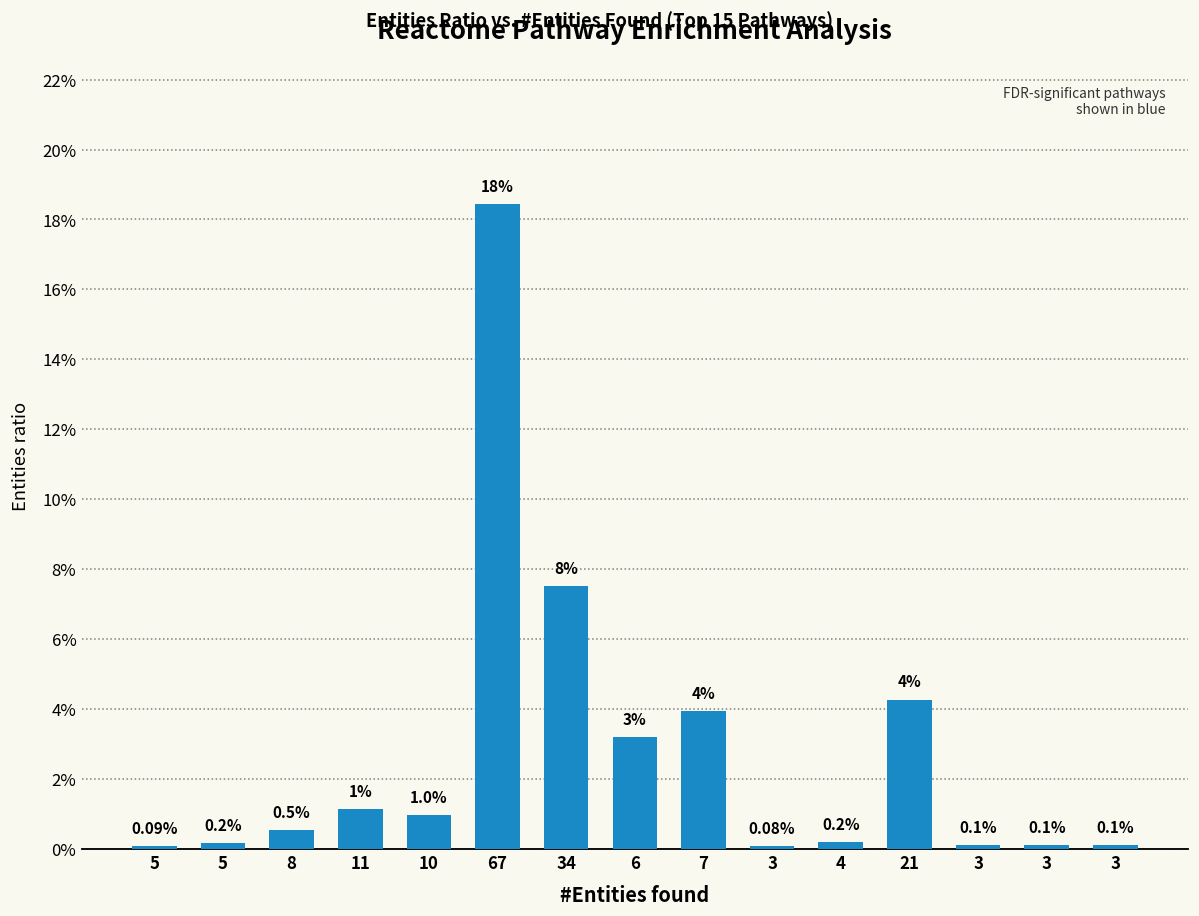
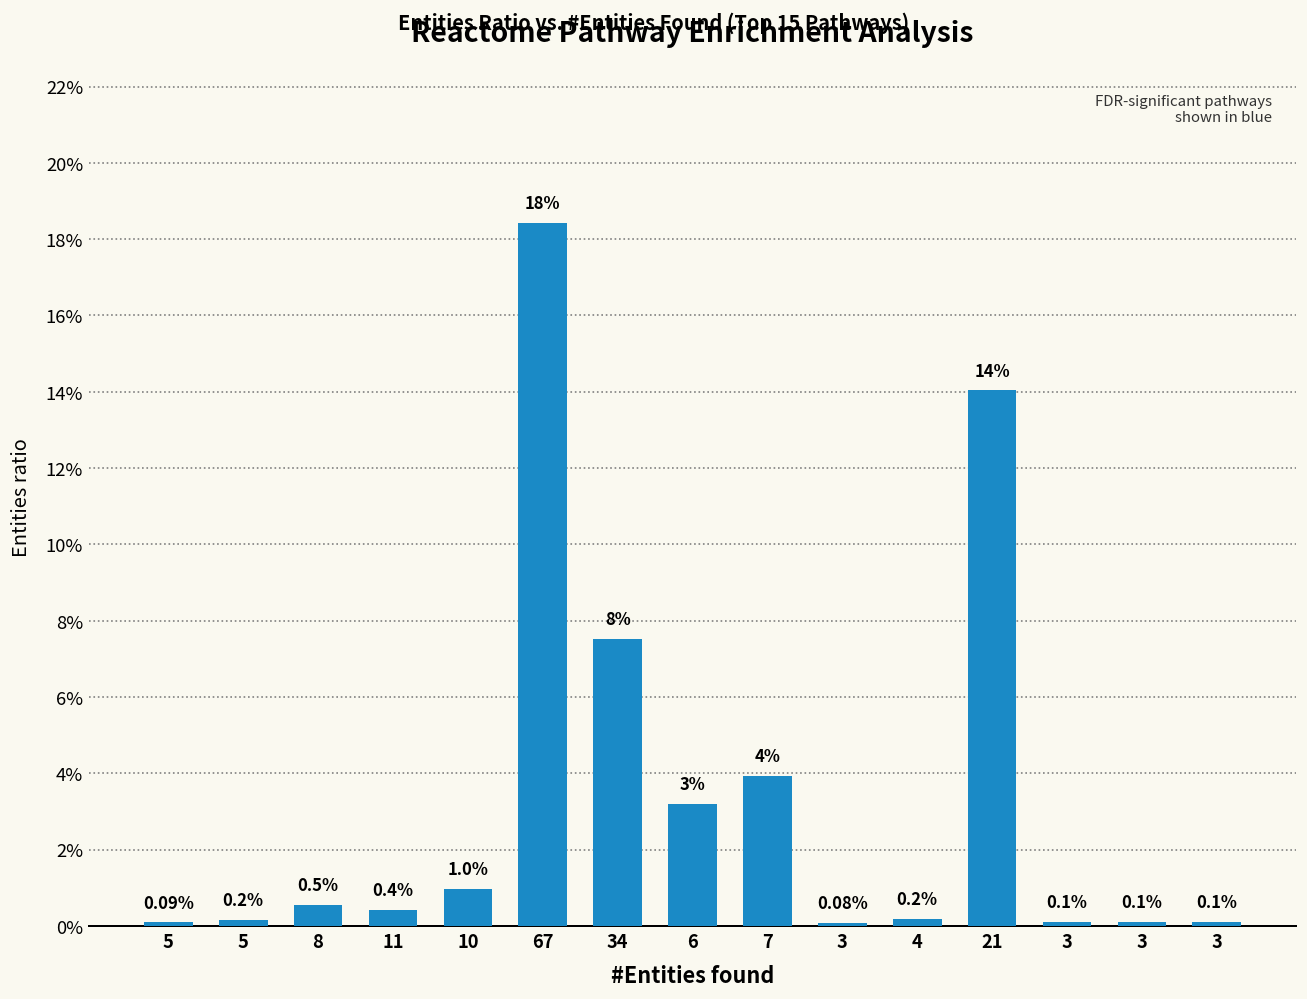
11: 1% -> 0.4%
21: 4% -> 14%
